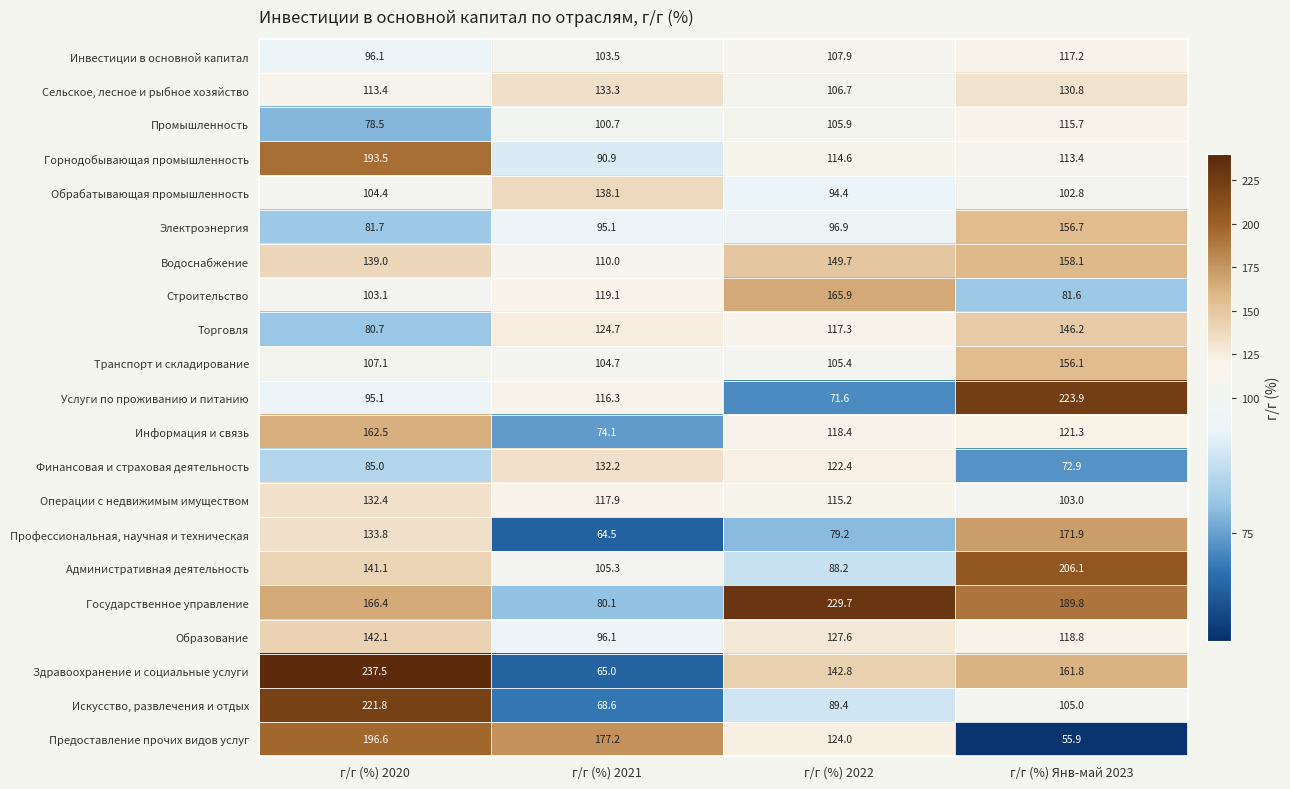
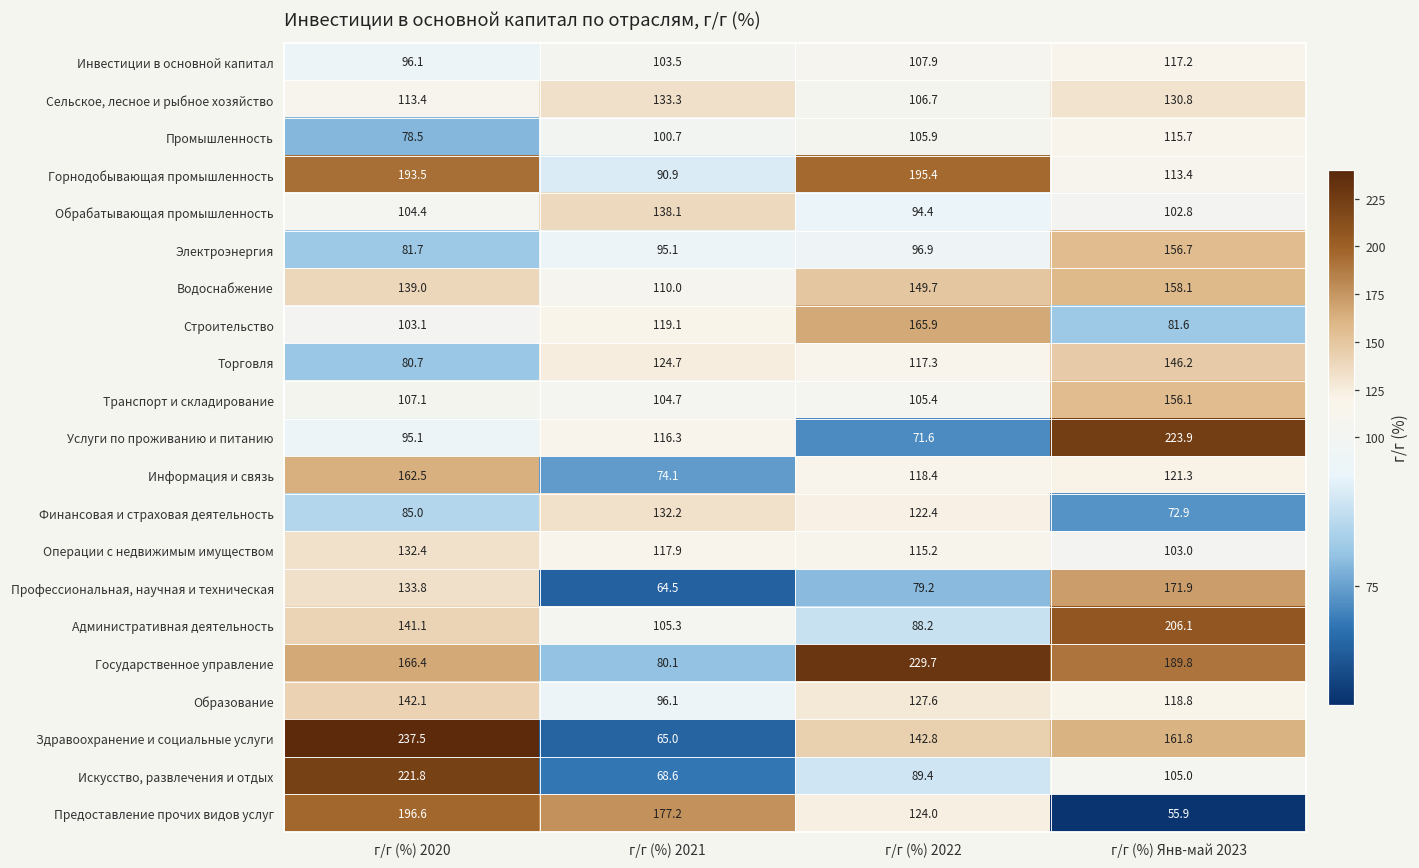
Горнодобывающая промышленность, г/г (%) 2022: 114.6 -> 195.4
